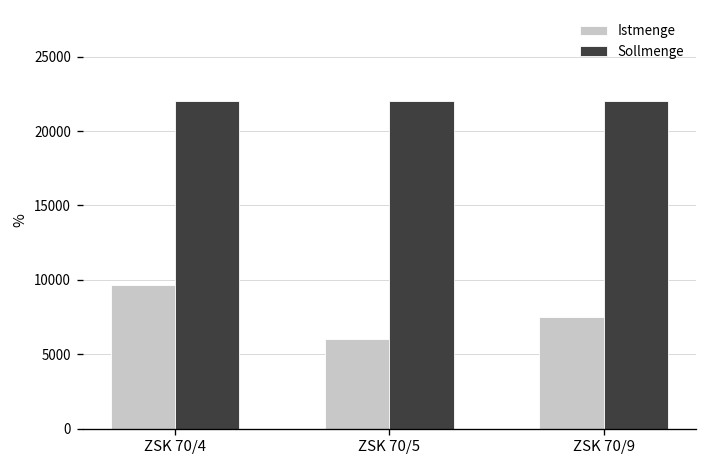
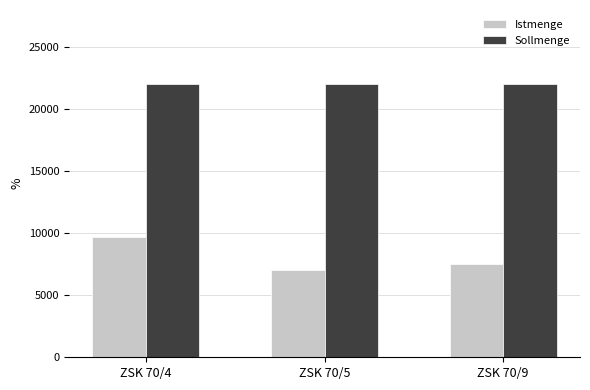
Istmenge, ZSK 70/5: 6000 -> 7000
